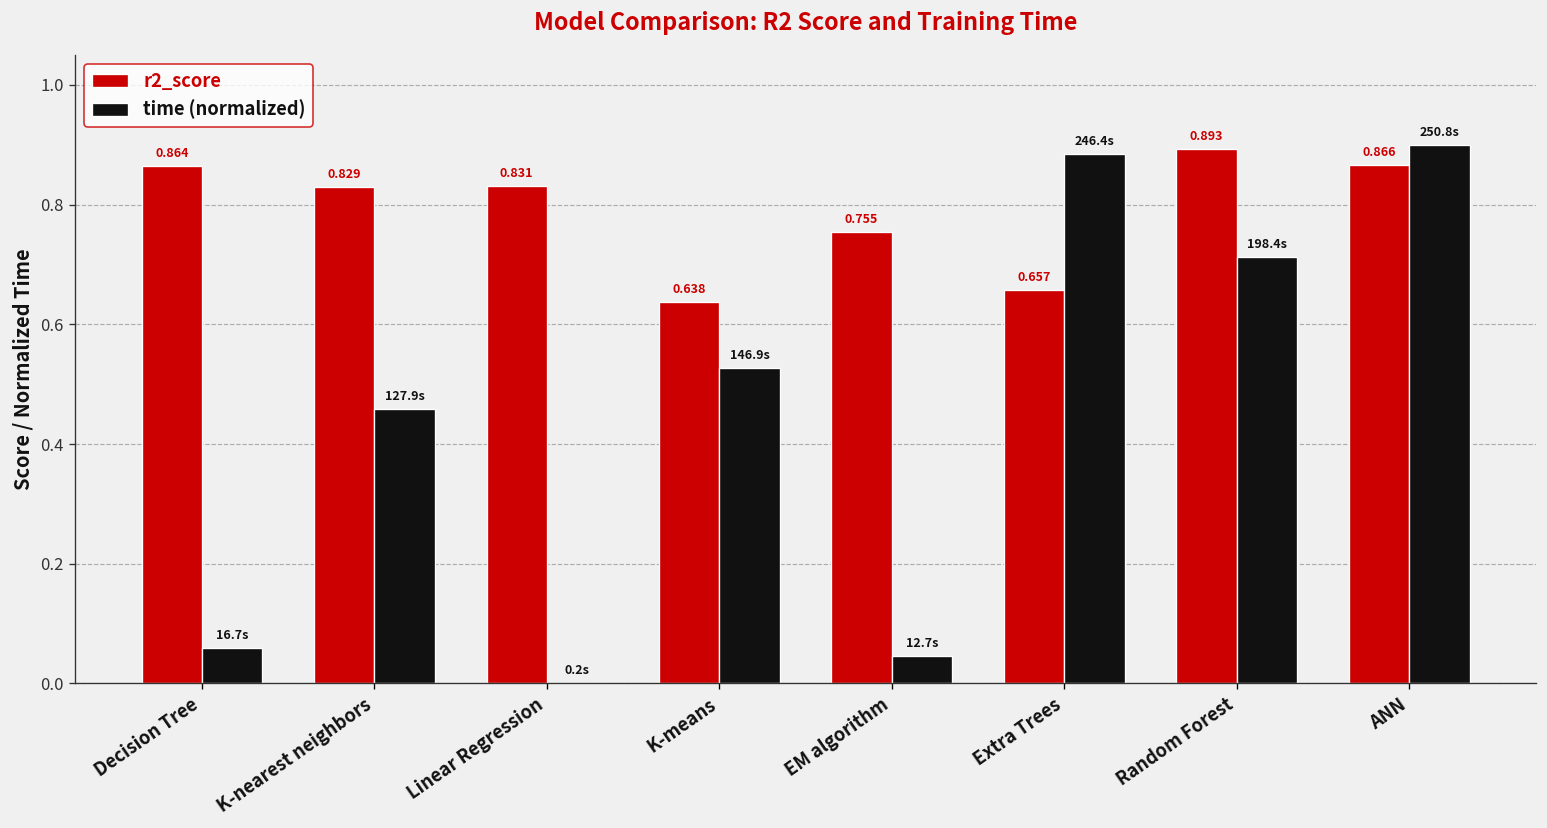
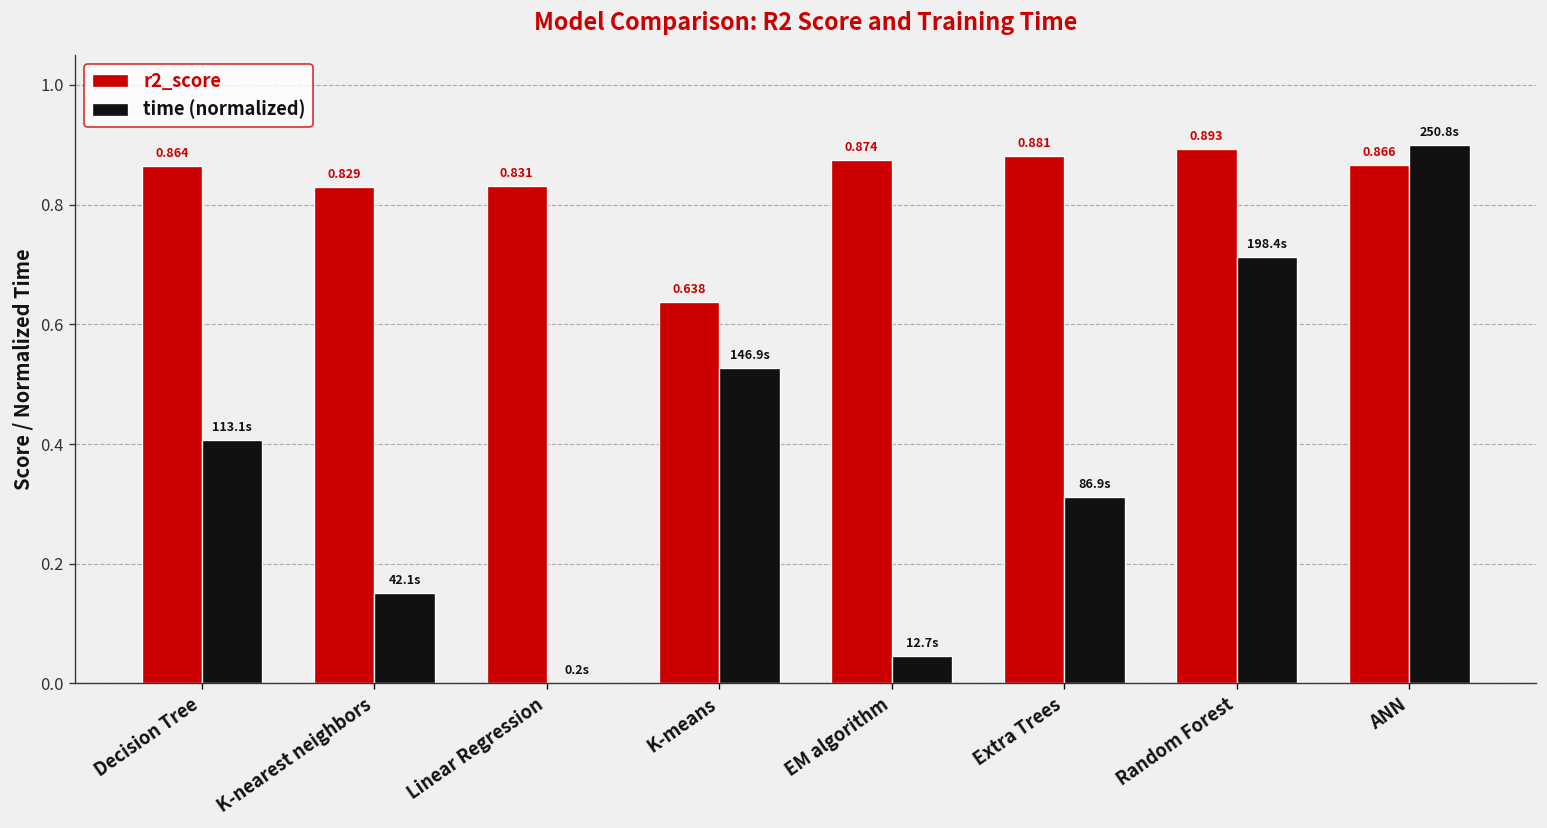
time (normalized), Decision Tree: 16.7s -> 113.1s
time (normalized), K-nearest neighbors: 127.9s -> 42.1s
r2_score, EM algorithm: 0.755 -> 0.874
r2_score, Extra Trees: 0.657 -> 0.881
time (normalized), Extra Trees: 246.4s -> 86.9s
